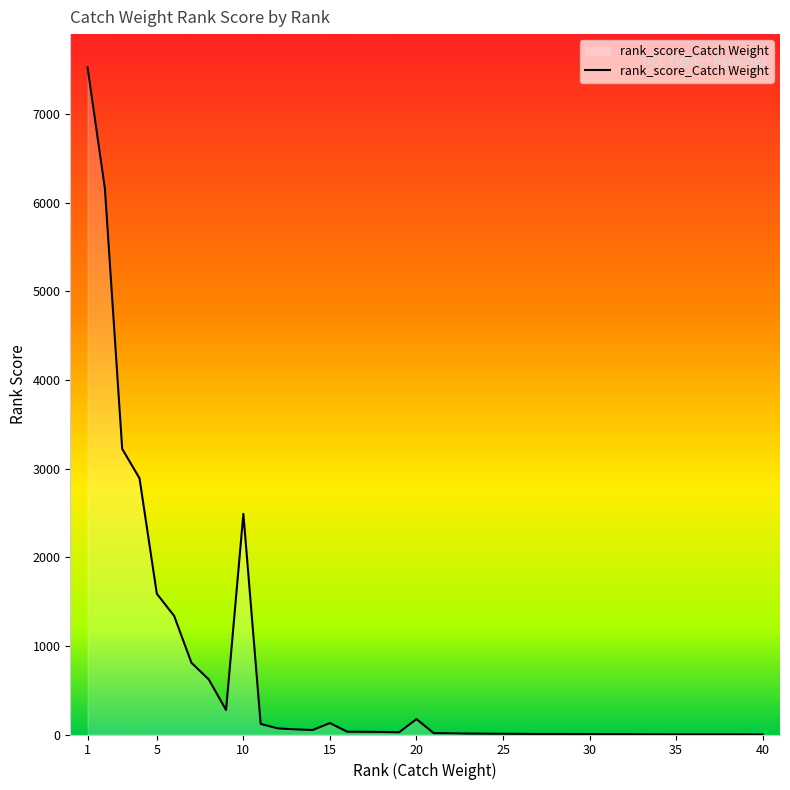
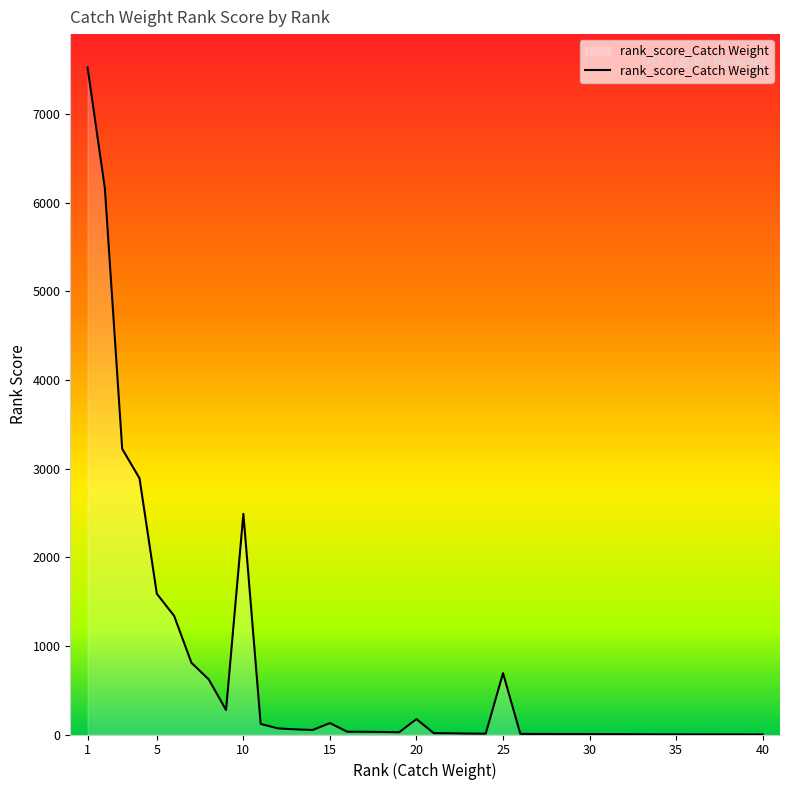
25: 0 -> 700
